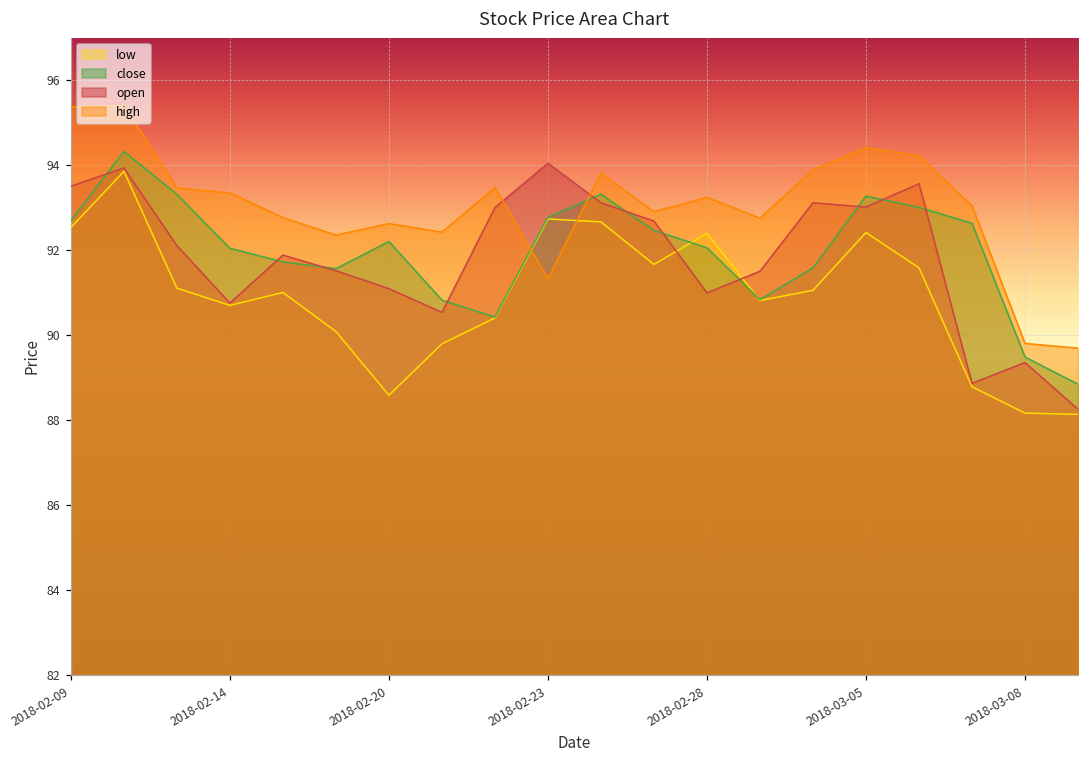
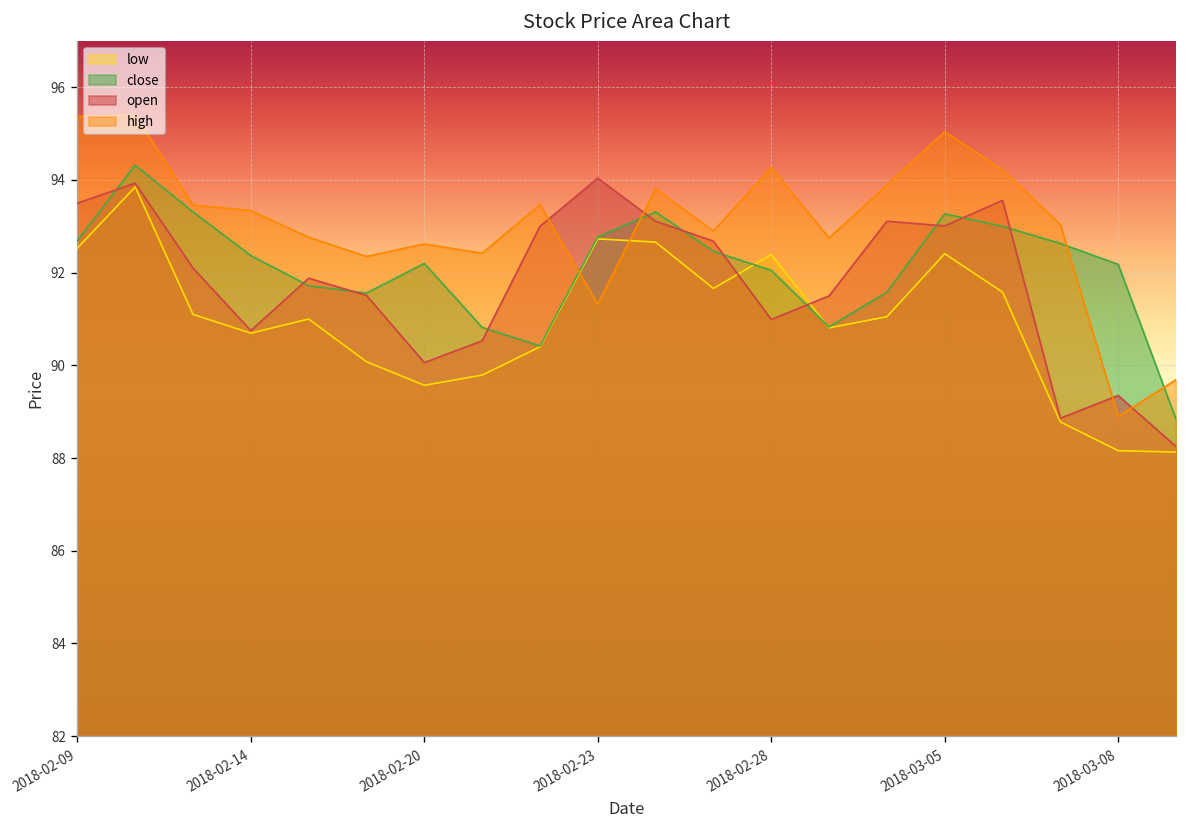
close, 2018-02-14: 92.0 -> 92.4
low, 2018-02-20: 88.6 -> 89.6
open, 2018-02-20: 91.1 -> 90.1
high, 2018-02-28: 93.2 -> 94.3
high, 2018-03-05: 94.4 -> 95.0
close, 2018-03-08: 89.5 -> 92.2
high, 2018-03-08: 89.8 -> 88.9
